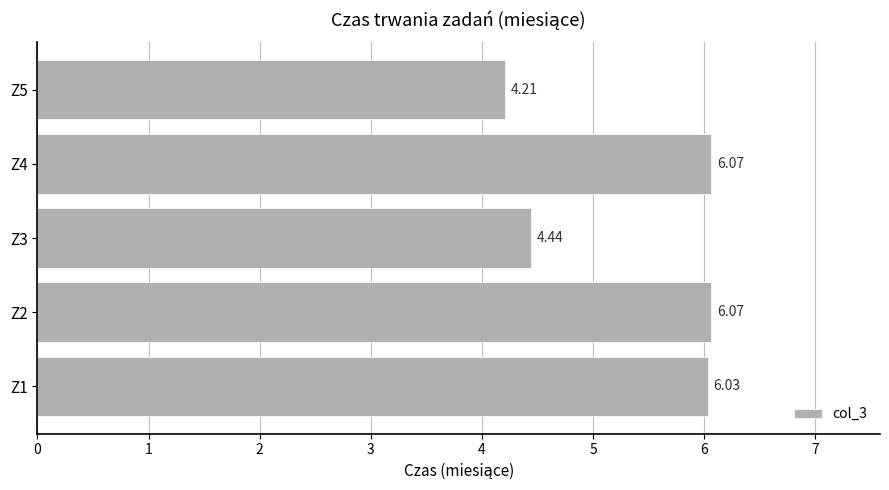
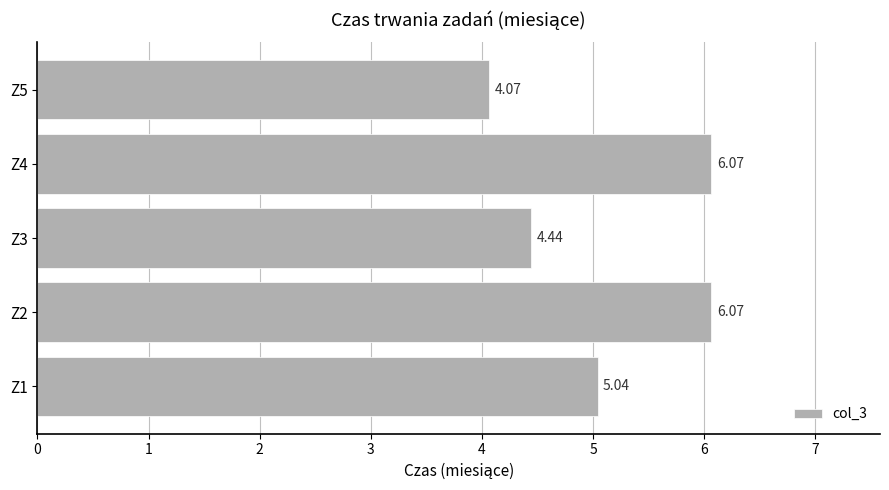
Z5: 4.21 -> 4.07
Z1: 6.03 -> 5.04
